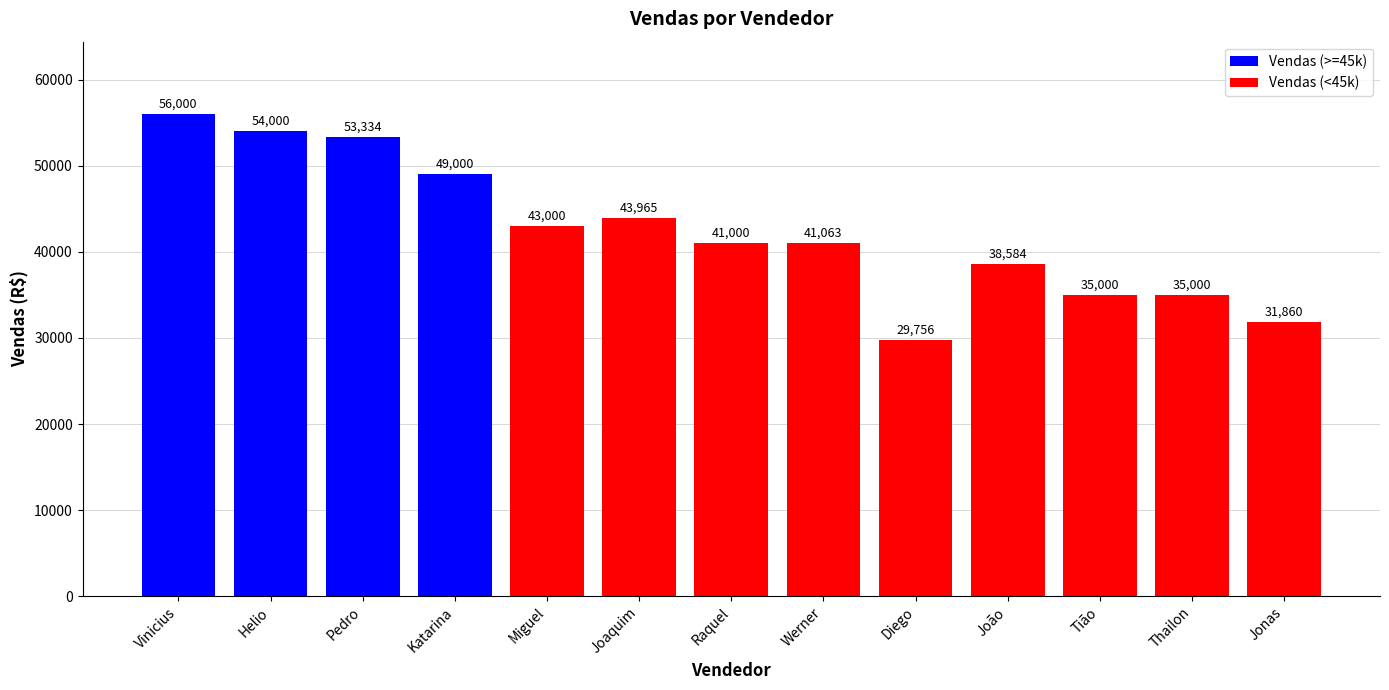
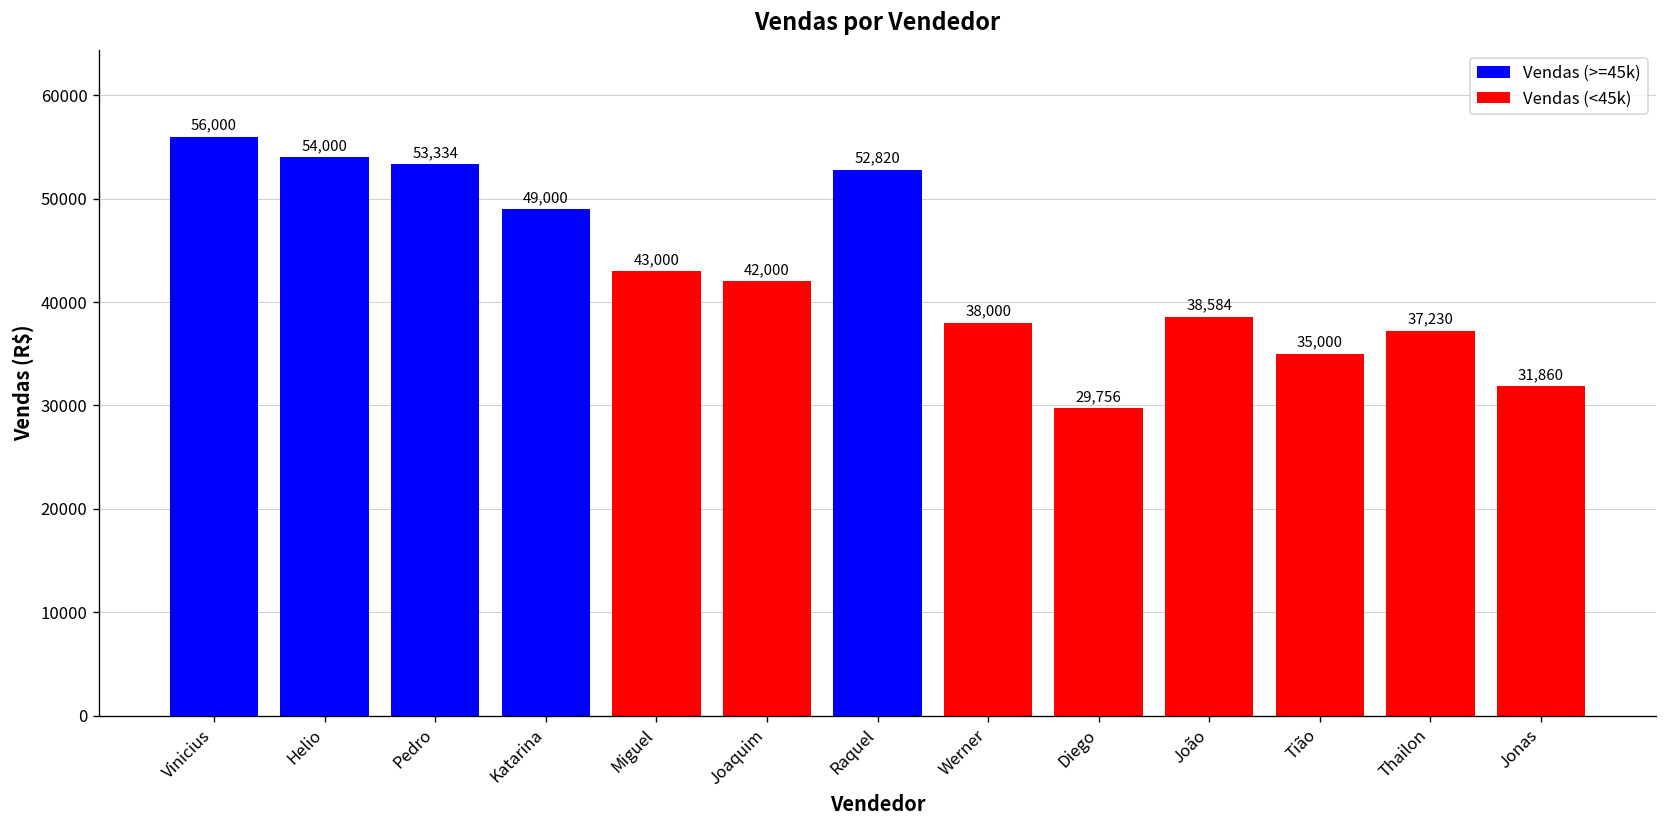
Joaquim: 43,965 -> 42,000
Raquel: 41,000 -> 52,820
Werner: 41,063 -> 38,000
Thailon: 35,000 -> 37,230
